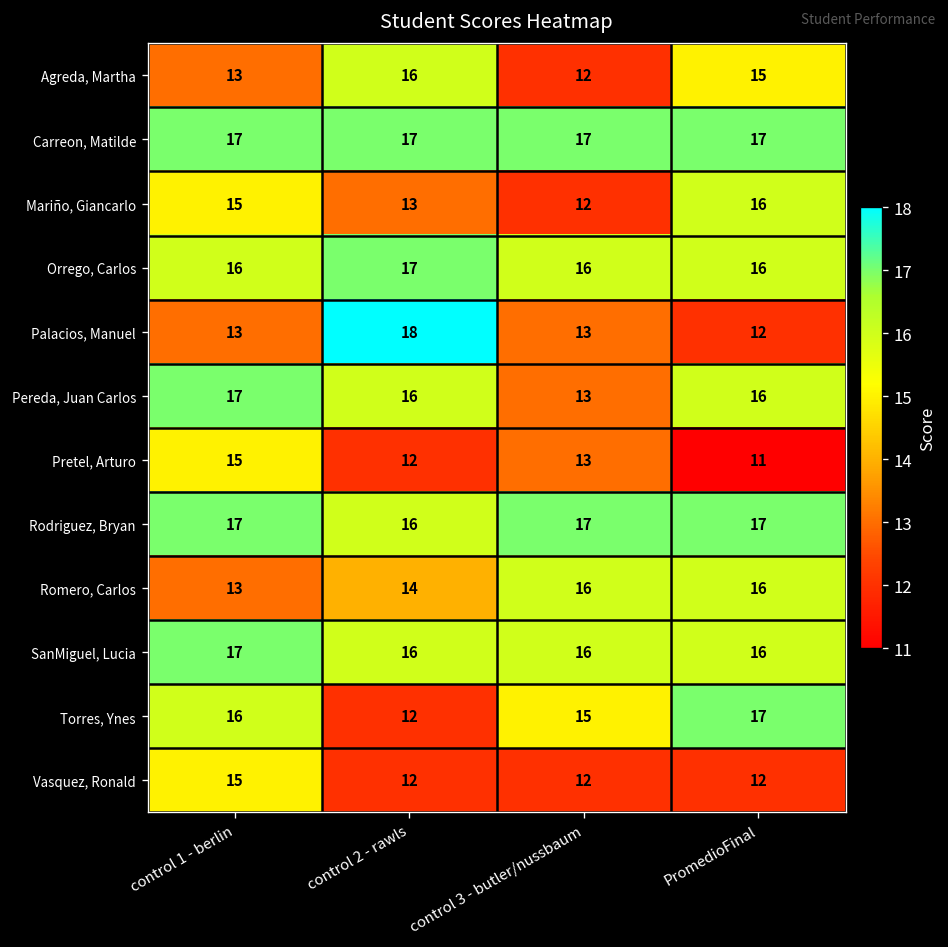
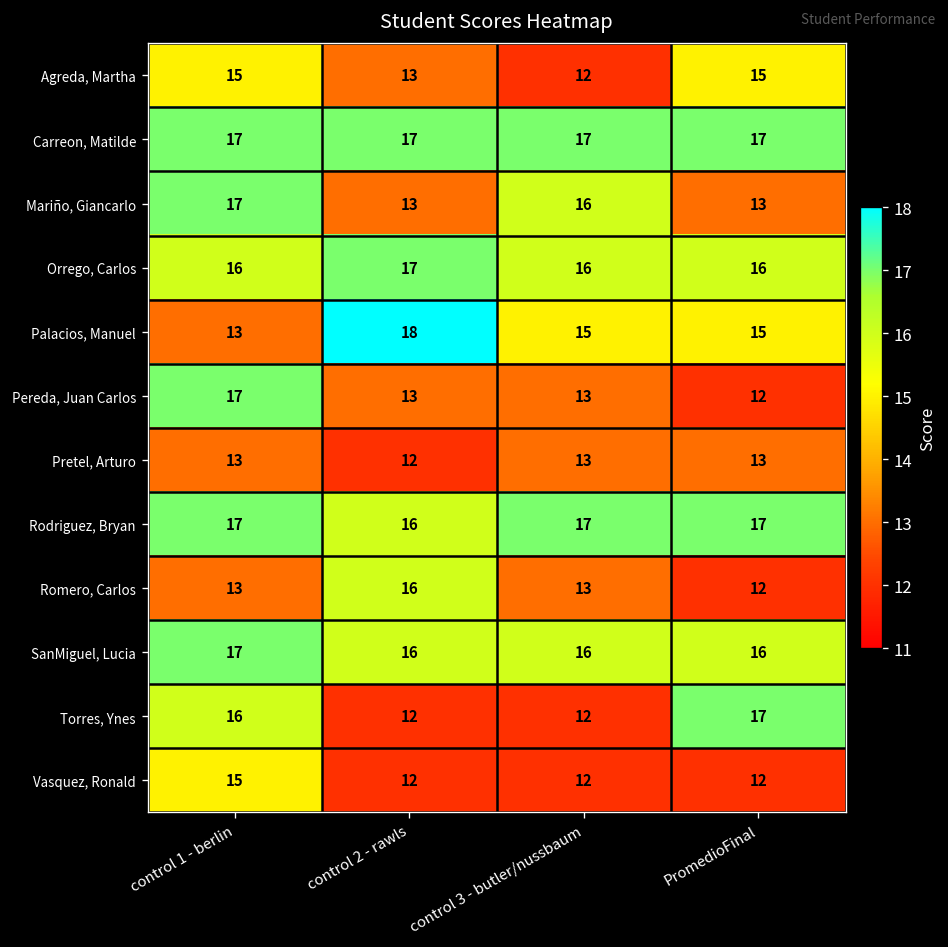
Agreda, Martha, control 1 - berlin: 13 -> 15
Agreda, Martha, control 2 - rawls: 16 -> 13
Mariño, Giancarlo, control 1 - berlin: 15 -> 17
Mariño, Giancarlo, control 3 - butler/nussbaum: 12 -> 16
Mariño, Giancarlo, PromedioFinal: 16 -> 13
Palacios, Manuel, control 3 - butler/nussbaum: 13 -> 15
Palacios, Manuel, PromedioFinal: 12 -> 15
Pereda, Juan Carlos, control 2 - rawls: 16 -> 13
Pereda, Juan Carlos, PromedioFinal: 16 -> 12
Pretel, Arturo, control 1 - berlin: 15 -> 13
Pretel, Arturo, PromedioFinal: 11 -> 13
Romero, Carlos, control 2 - rawls: 14 -> 16
Romero, Carlos, control 3 - butler/nussbaum: 16 -> 13
Romero, Carlos, PromedioFinal: 16 -> 12
Torres, Ynes, control 3 - butler/nussbaum: 15 -> 12
